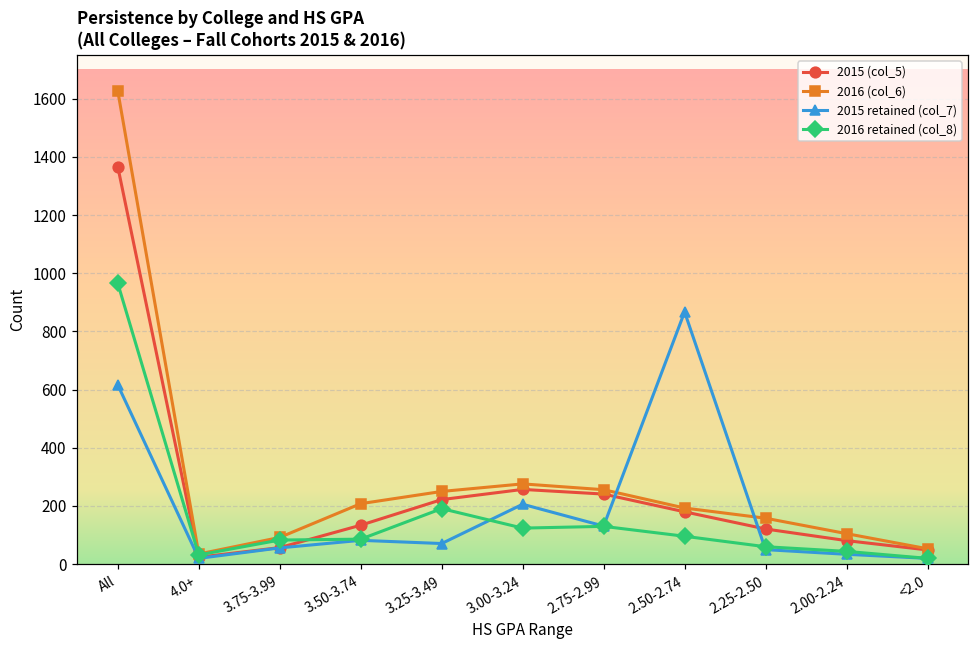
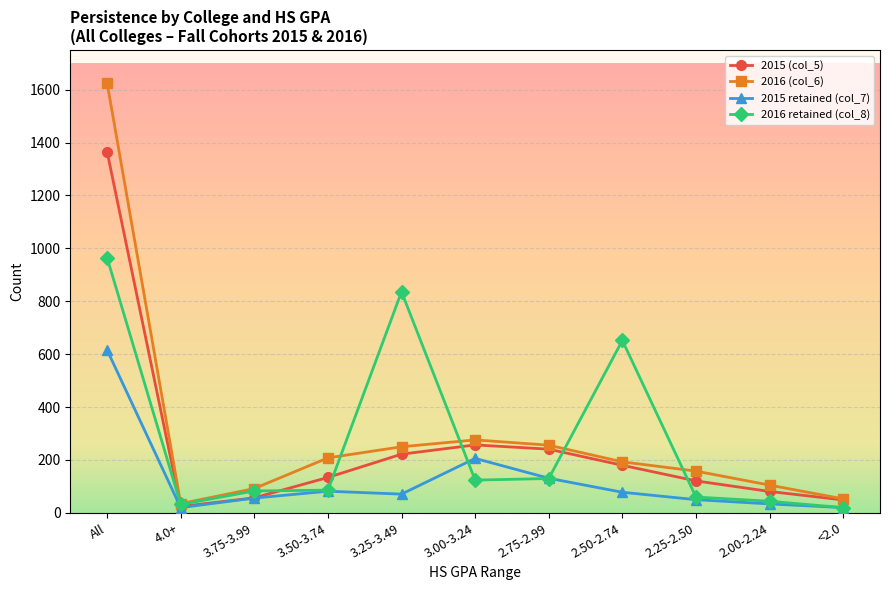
2016 retained (col_8), 3.25-3.49: 190 -> 840
2015 retained (col_7), 2.50-2.74: 870 -> 80
2016 retained (col_8), 2.50-2.74: 100 -> 650
